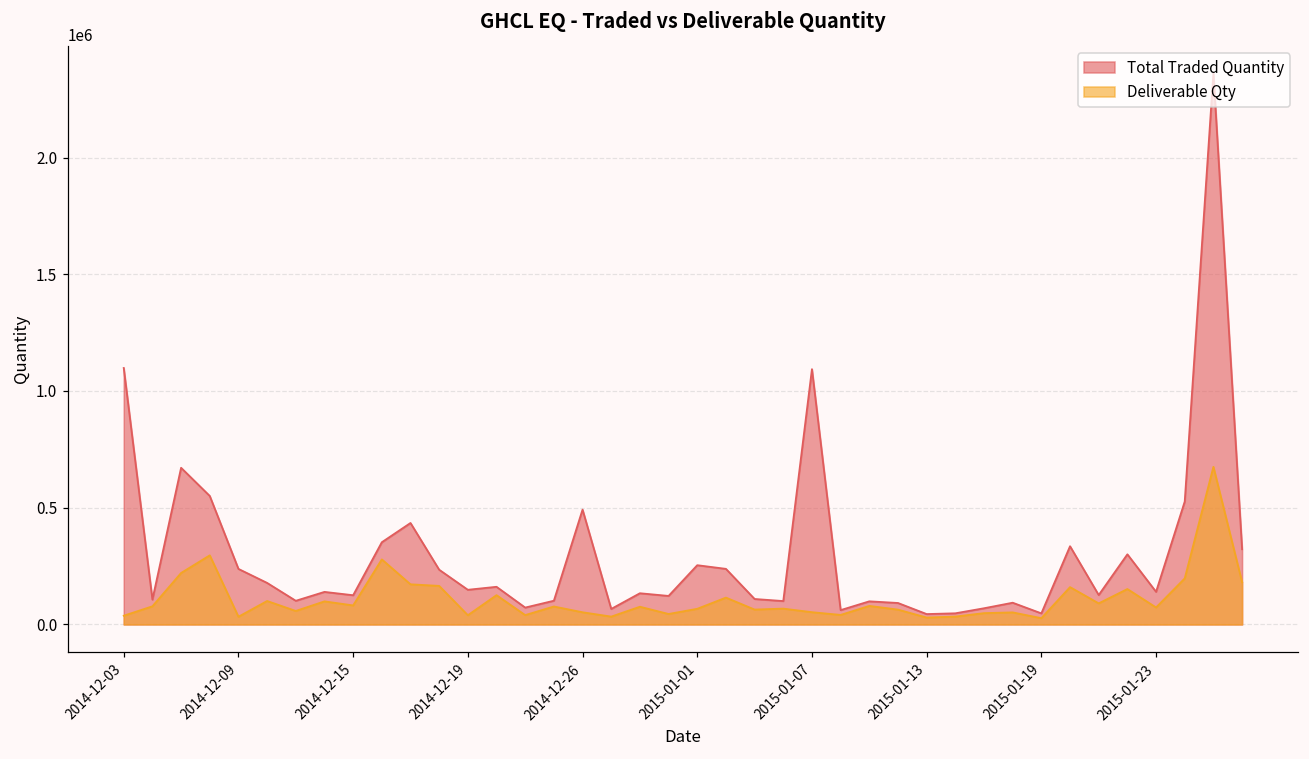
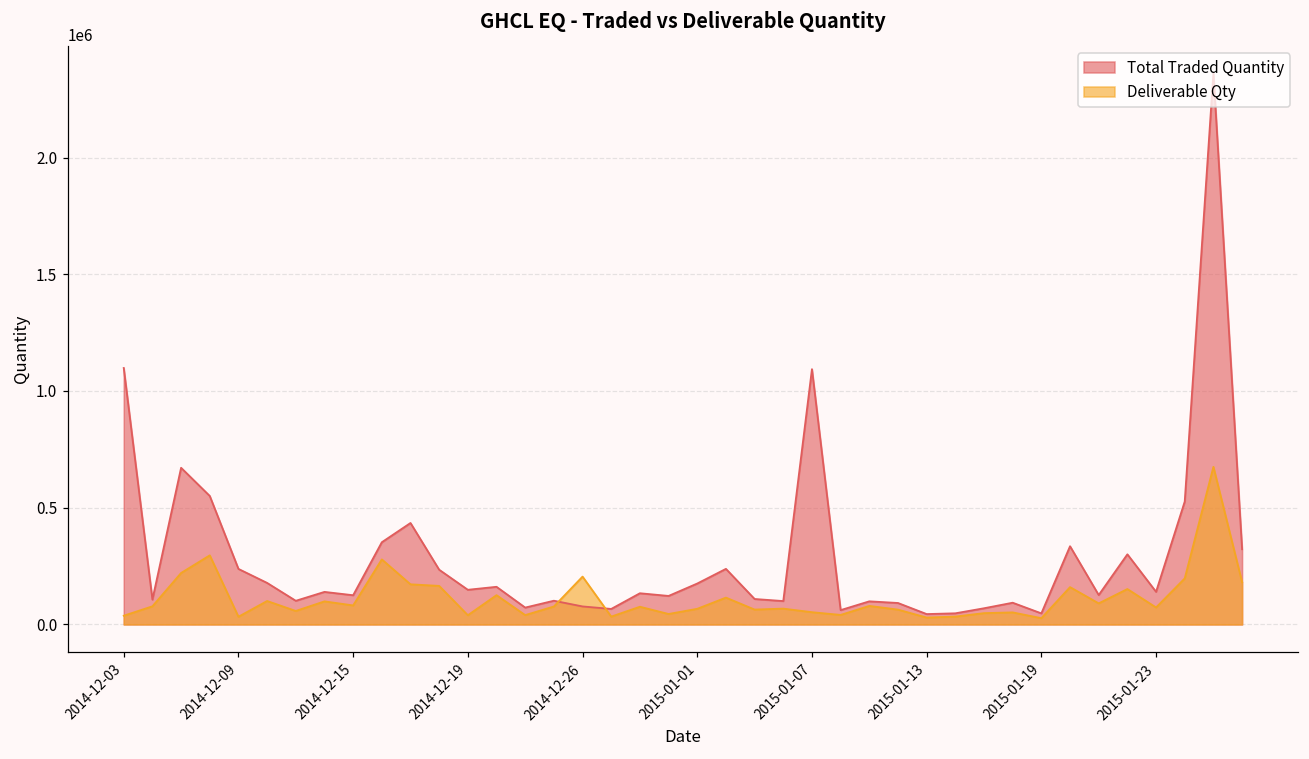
Total Traded Quantity, 2014-12-26: 490000 -> 80000
Deliverable Qty, 2014-12-26: 50000 -> 200000
Total Traded Quantity, 2015-01-01: 250000 -> 180000
